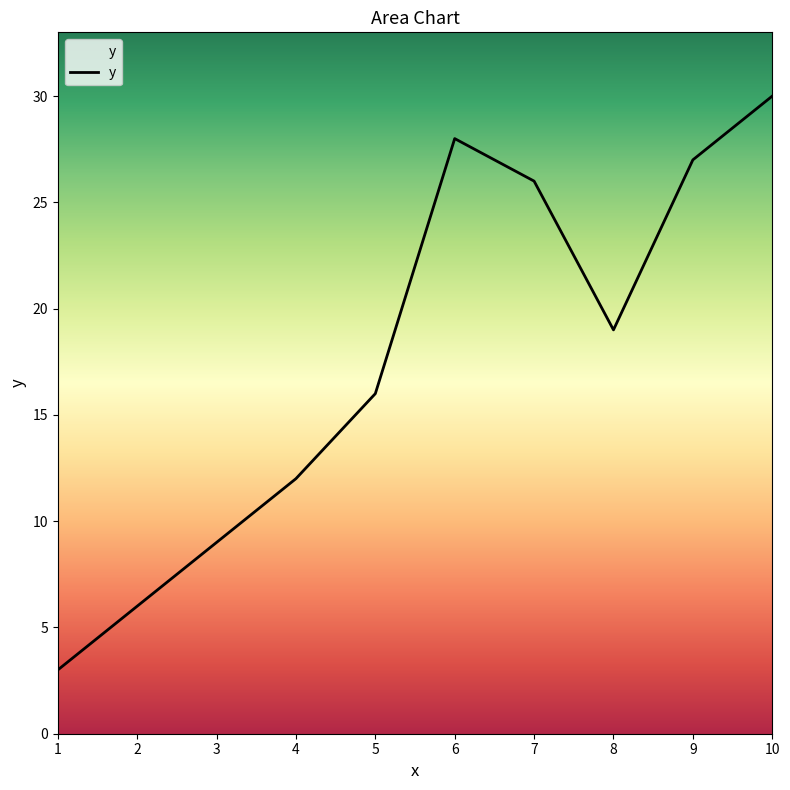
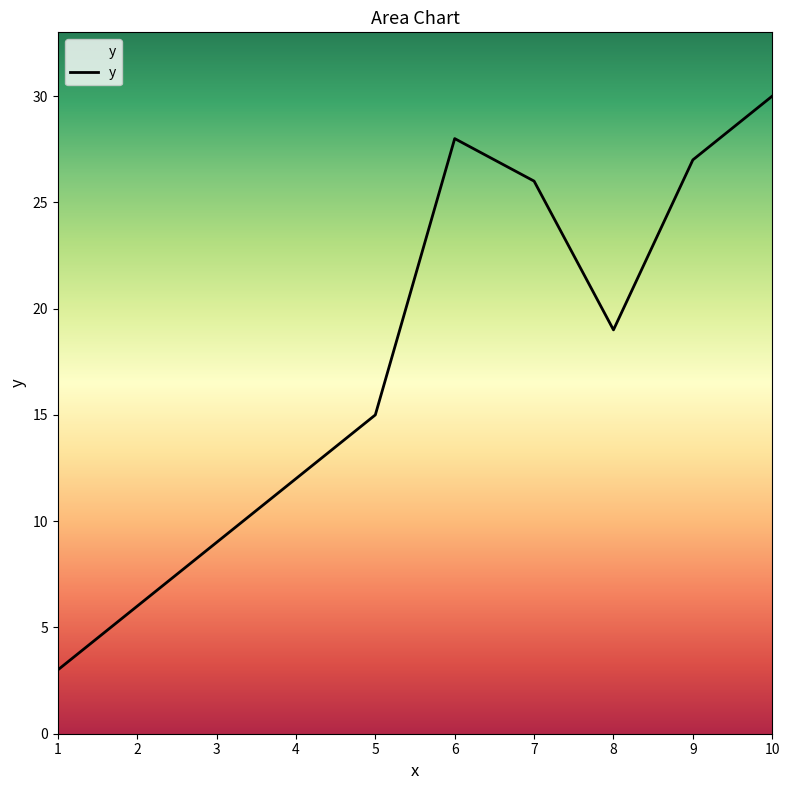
5: 16 -> 15
